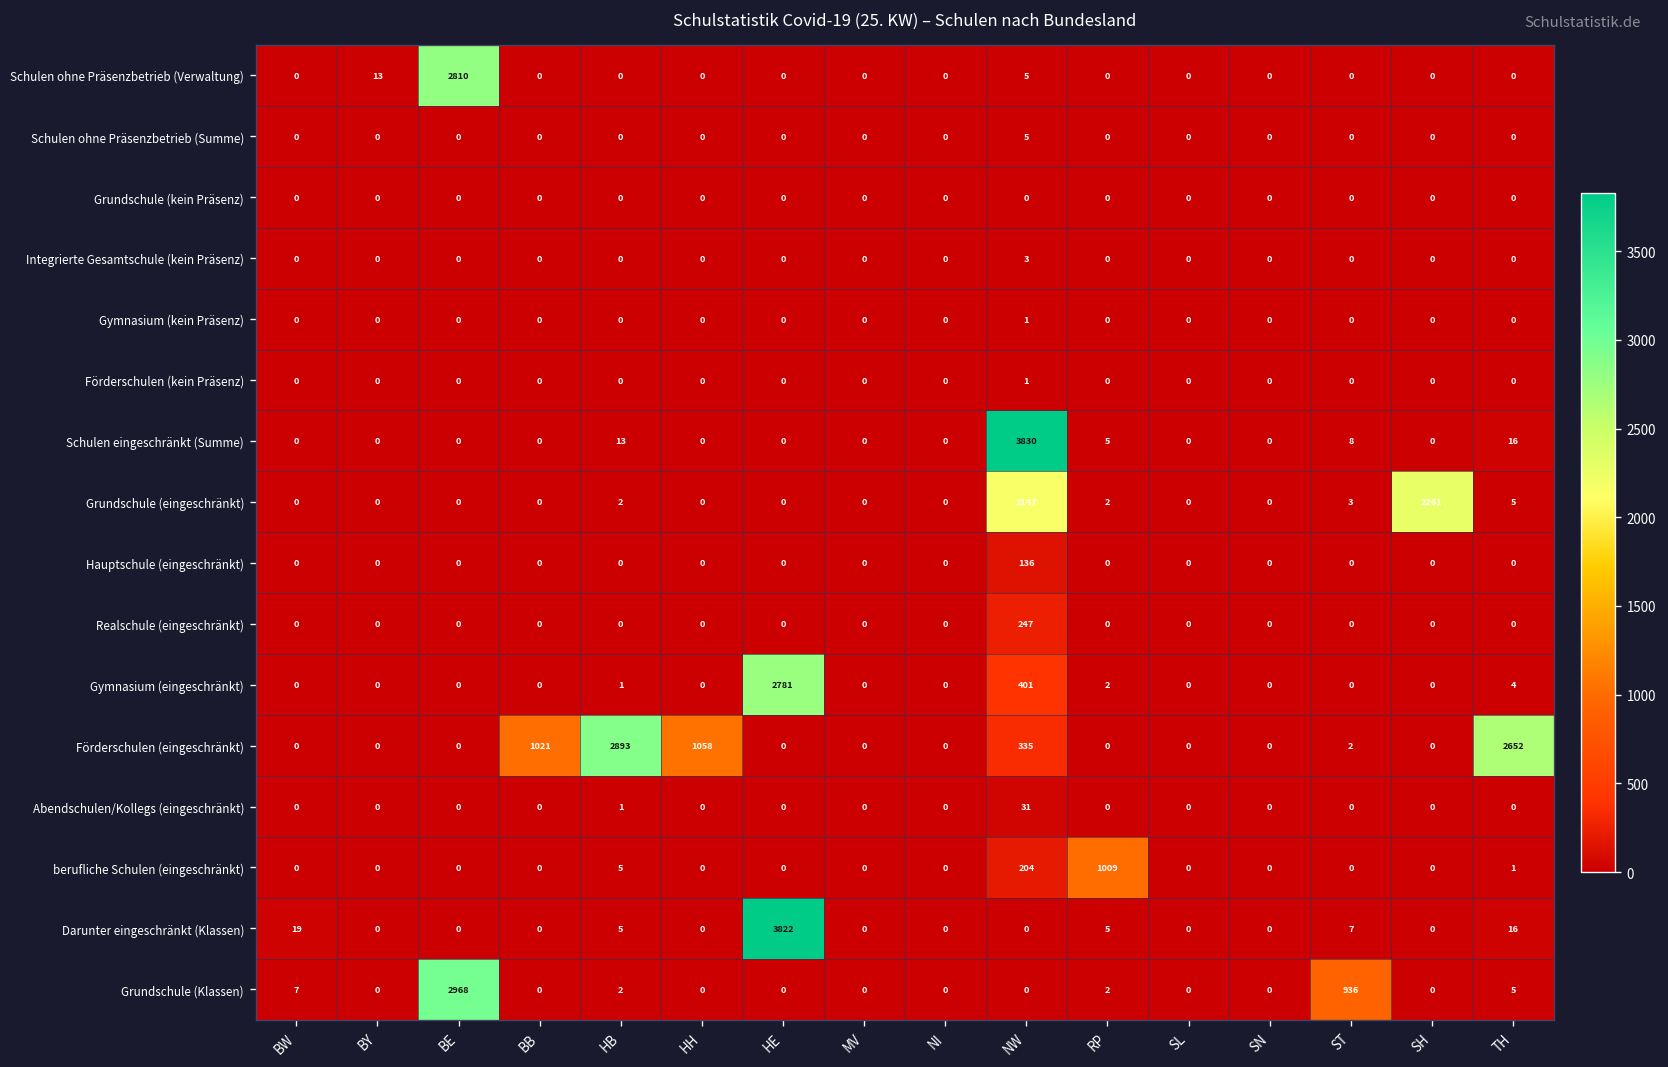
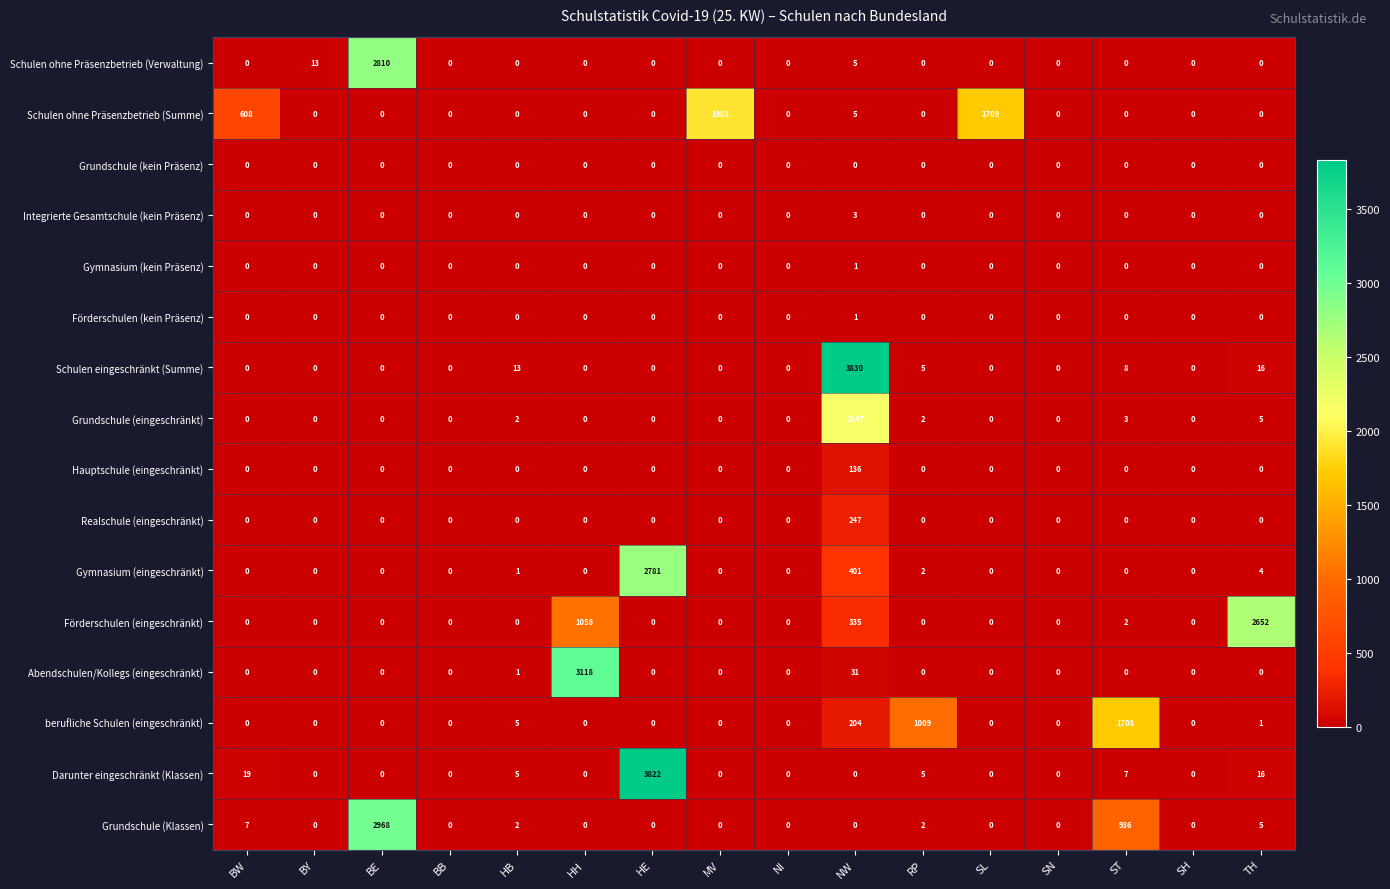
Schulen ohne Präsenzbetrieb (Summe), BW: 0 -> 608
Schulen ohne Präsenzbetrieb (Summe), MV: 0 -> 1901
Schulen ohne Präsenzbetrieb (Summe), SL: 0 -> 1709
Grundschule (eingeschränkt), SH: 2261 -> 0
Förderschulen (eingeschränkt), BB: 1021 -> 0
Förderschulen (eingeschränkt), HB: 2893 -> 0
Abendschulen/Kollegs (eingeschränkt), HH: 0 -> 3118
berufliche Schulen (eingeschränkt), ST: 0 -> 1708
